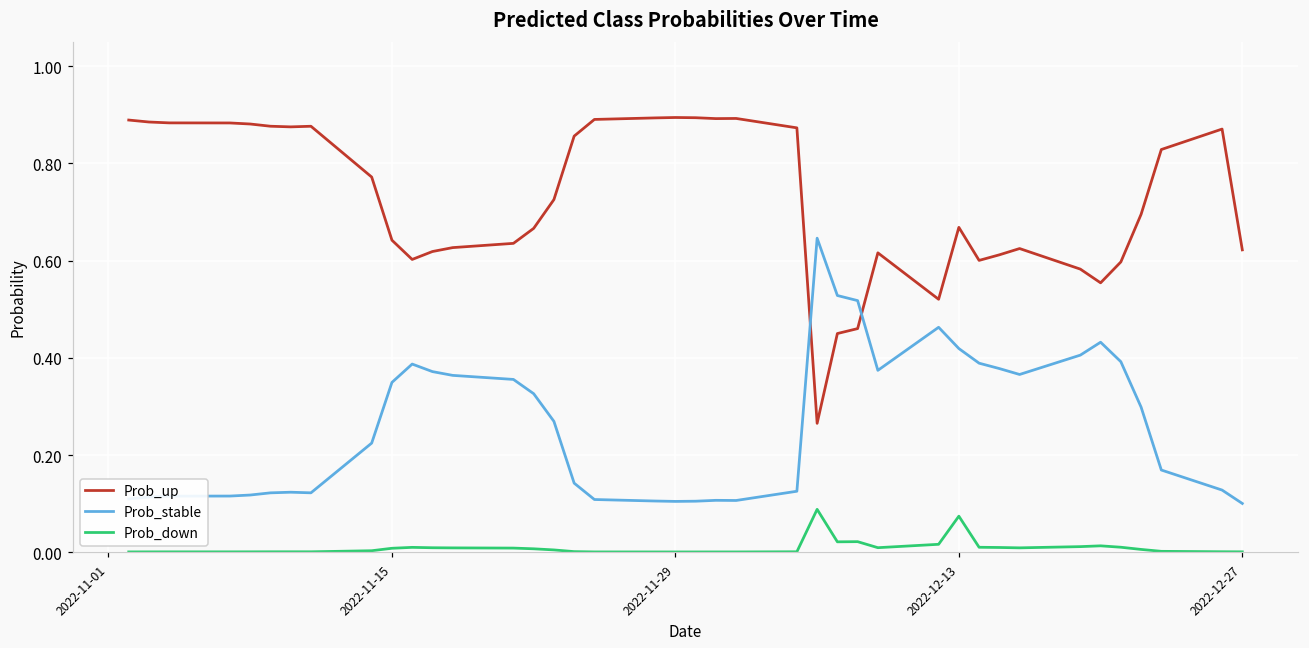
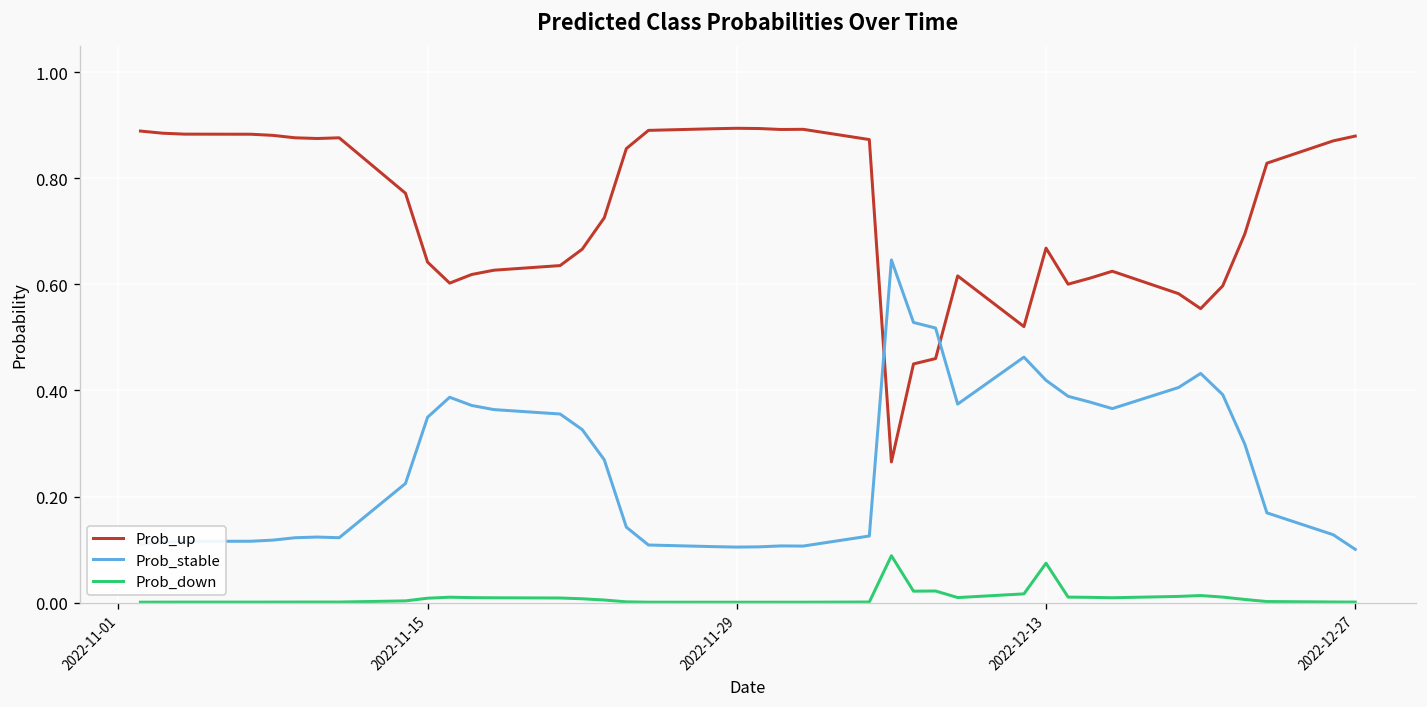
Prob_up, 2022-12-27: 0.62 -> 0.88
